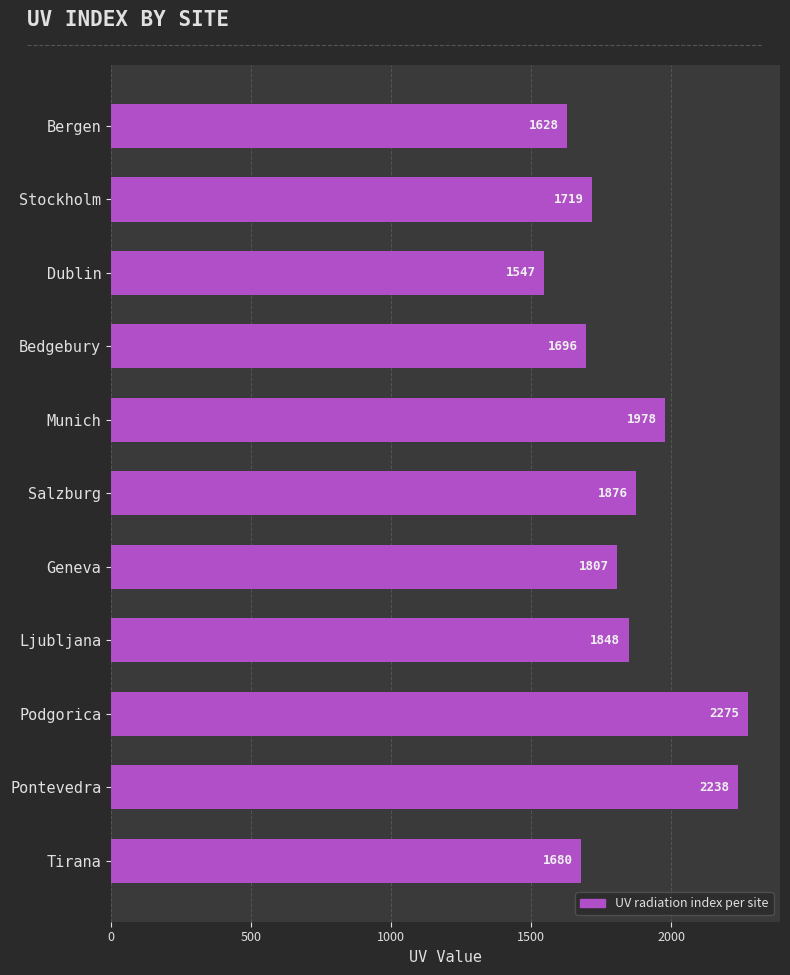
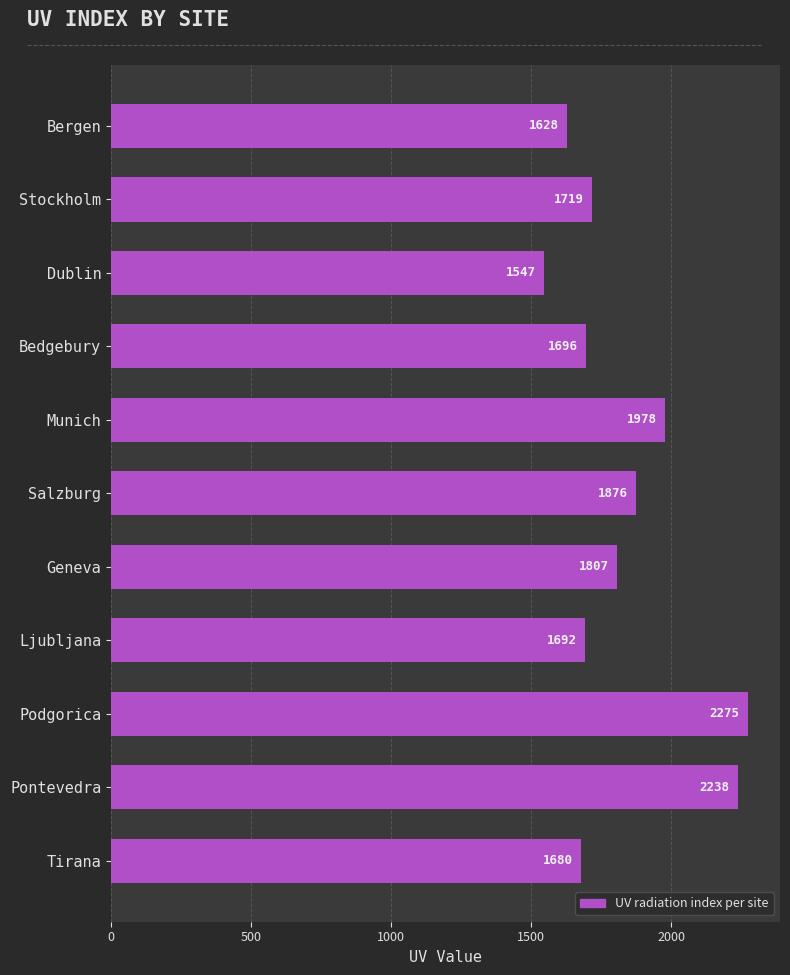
Ljubljana: 1848 -> 1692
